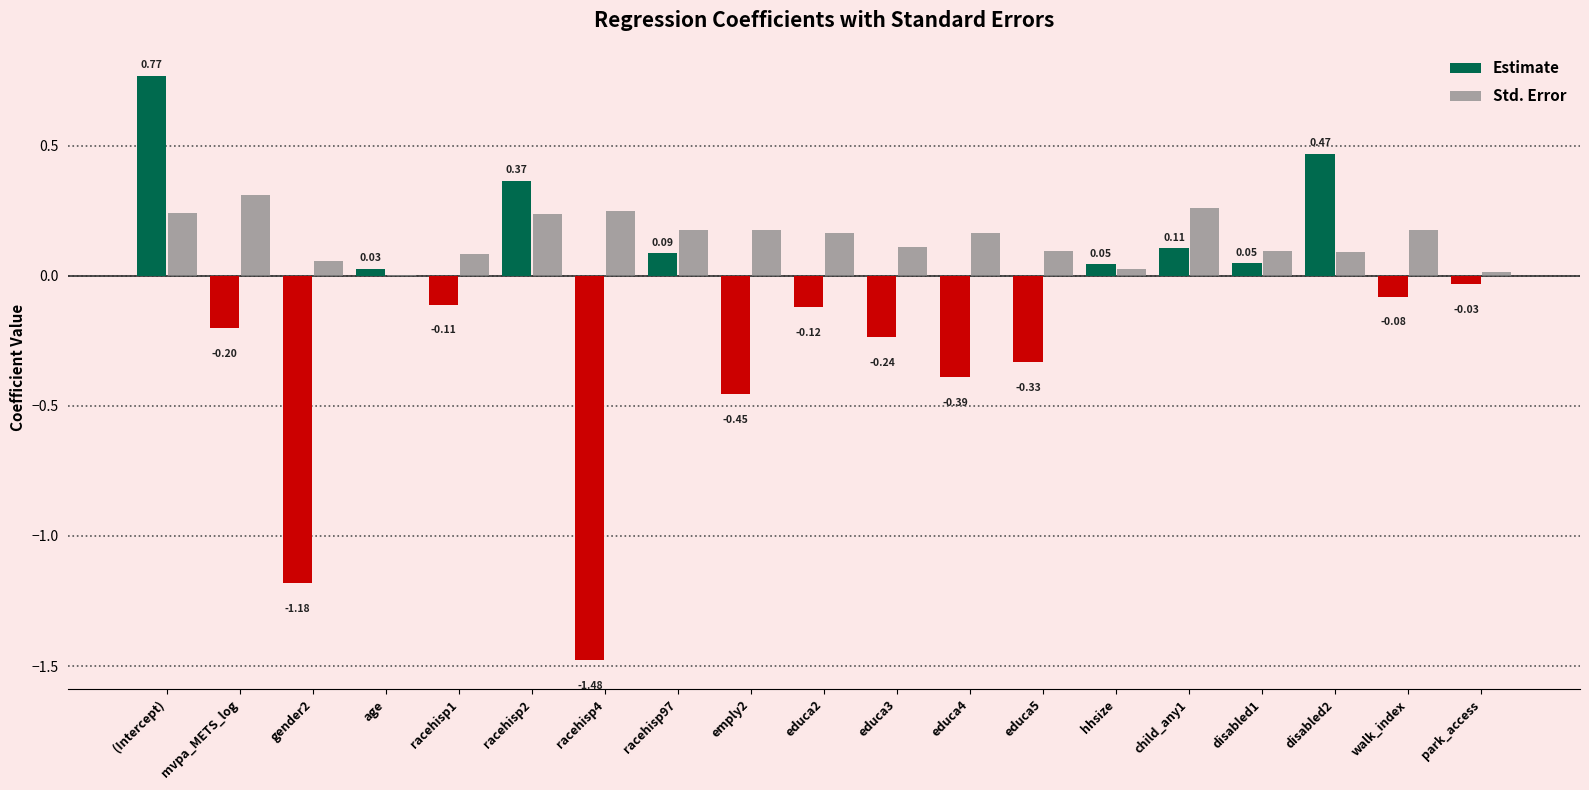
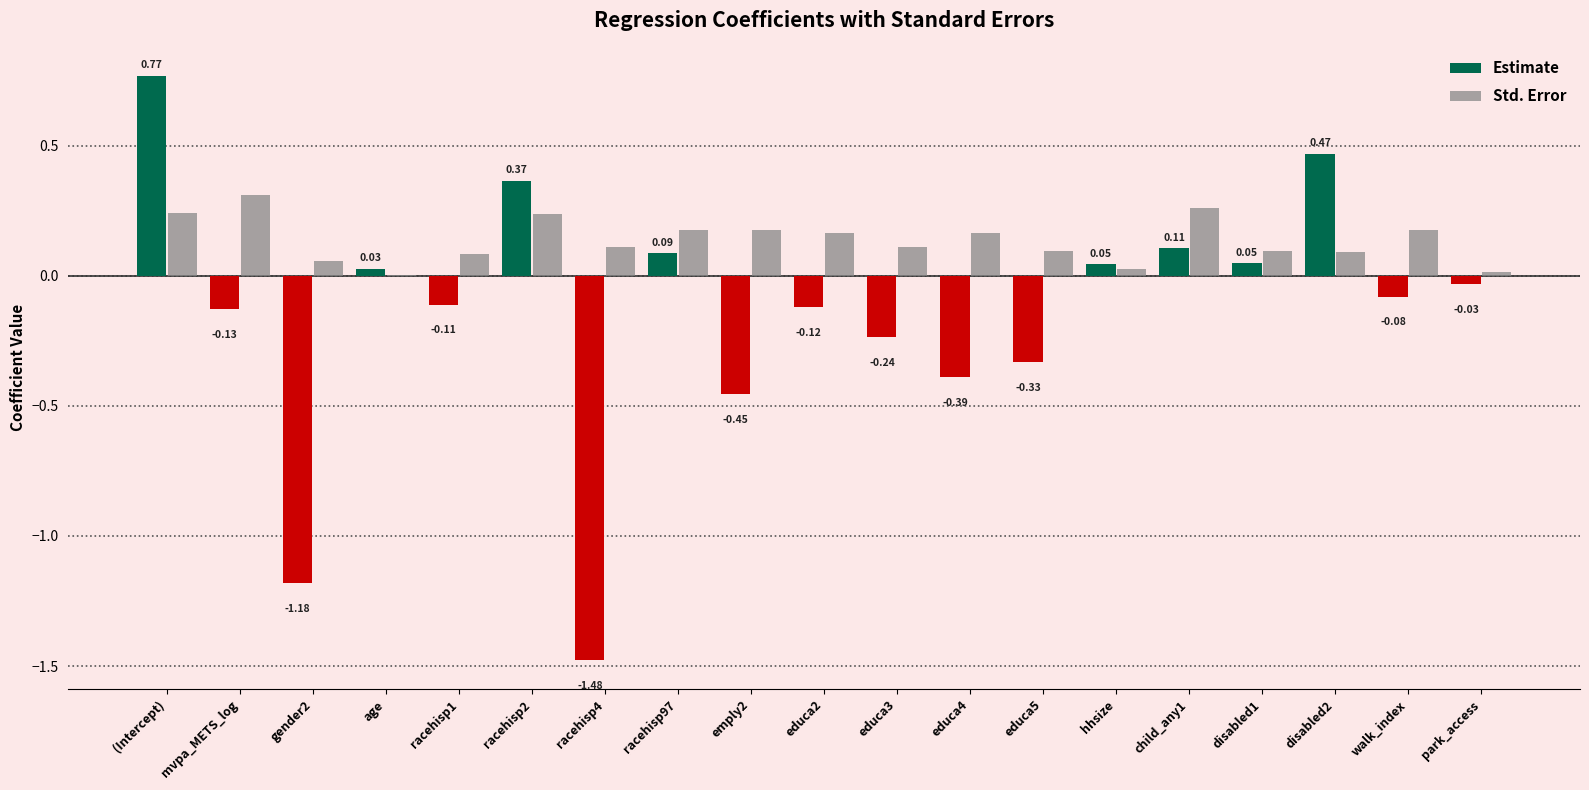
Estimate, mvpa_METS_log: -0.20 -> -0.13
Std. Error, racehisp4: 0.25 -> 0.11
